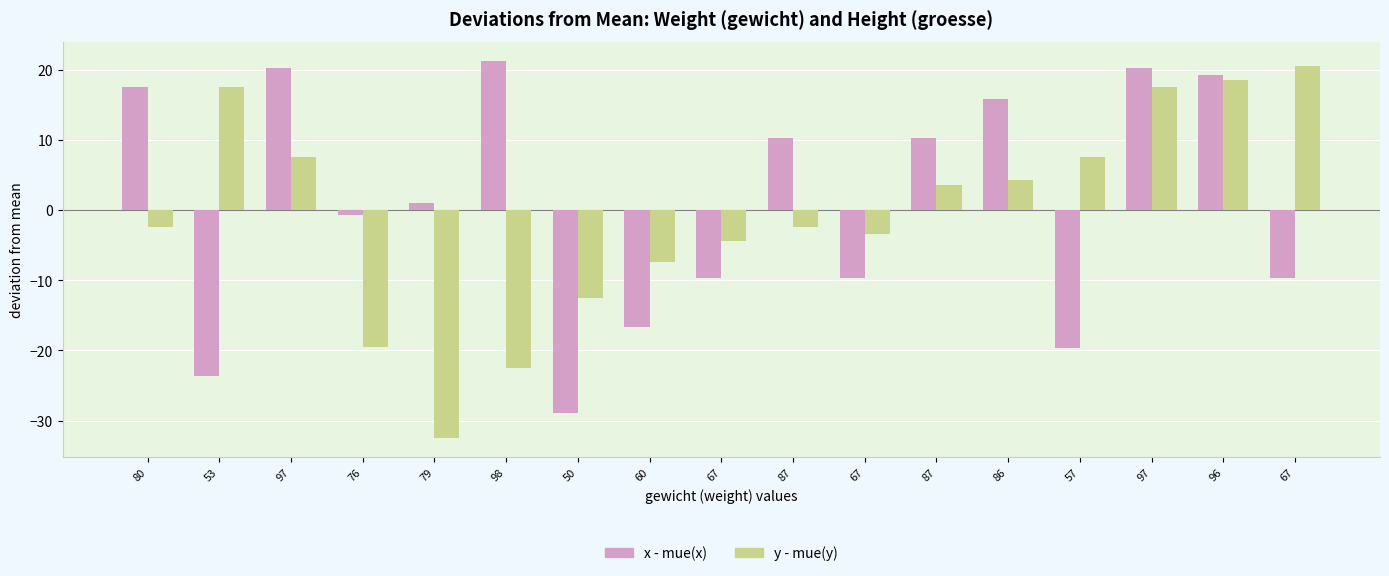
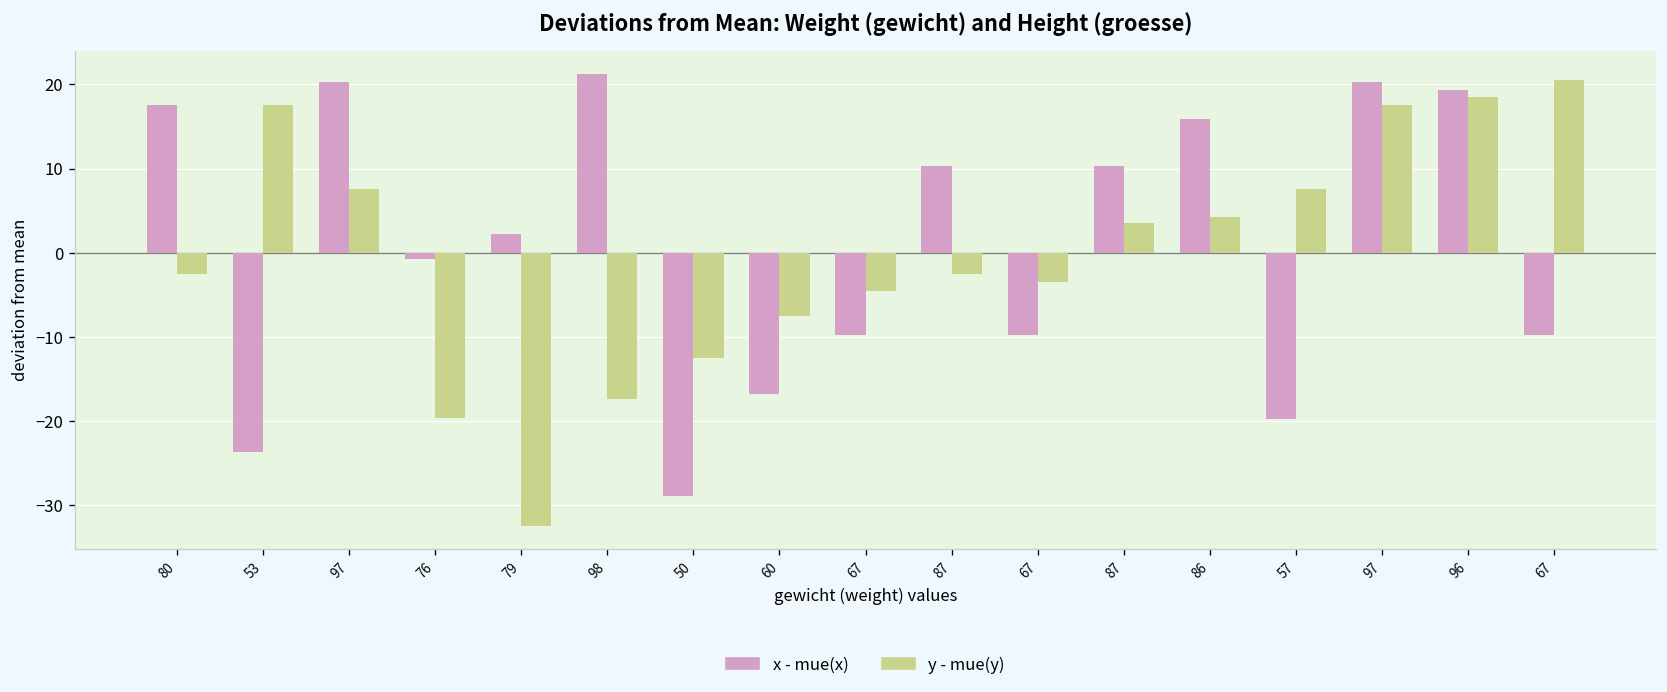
x - mue(x), 79: 1 -> 2
y - mue(y), 98: -22 -> -17
